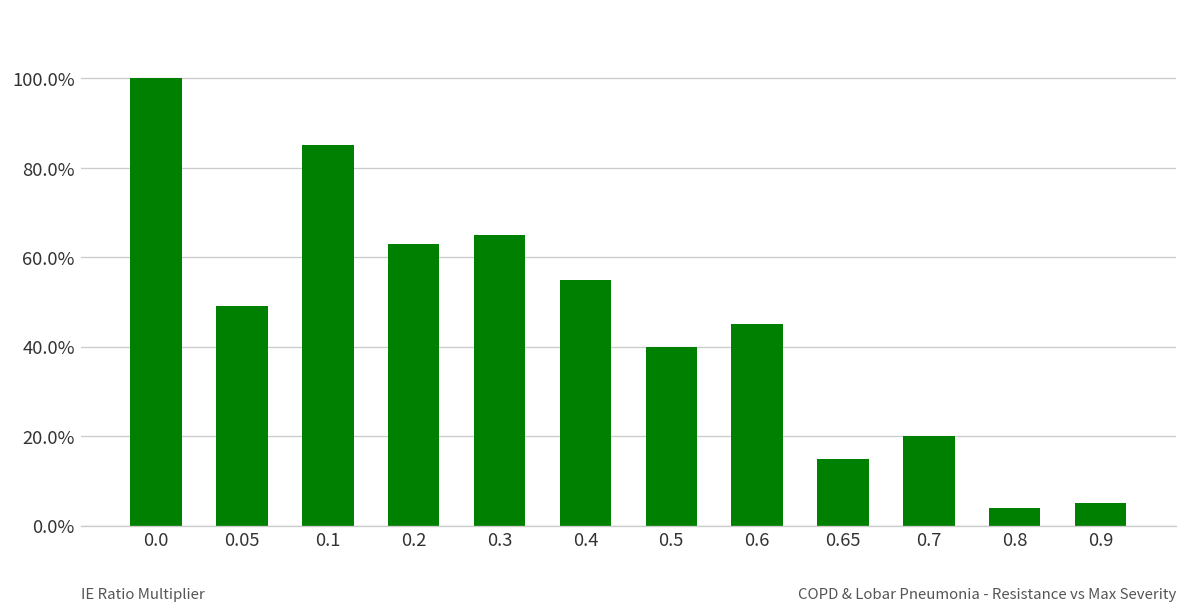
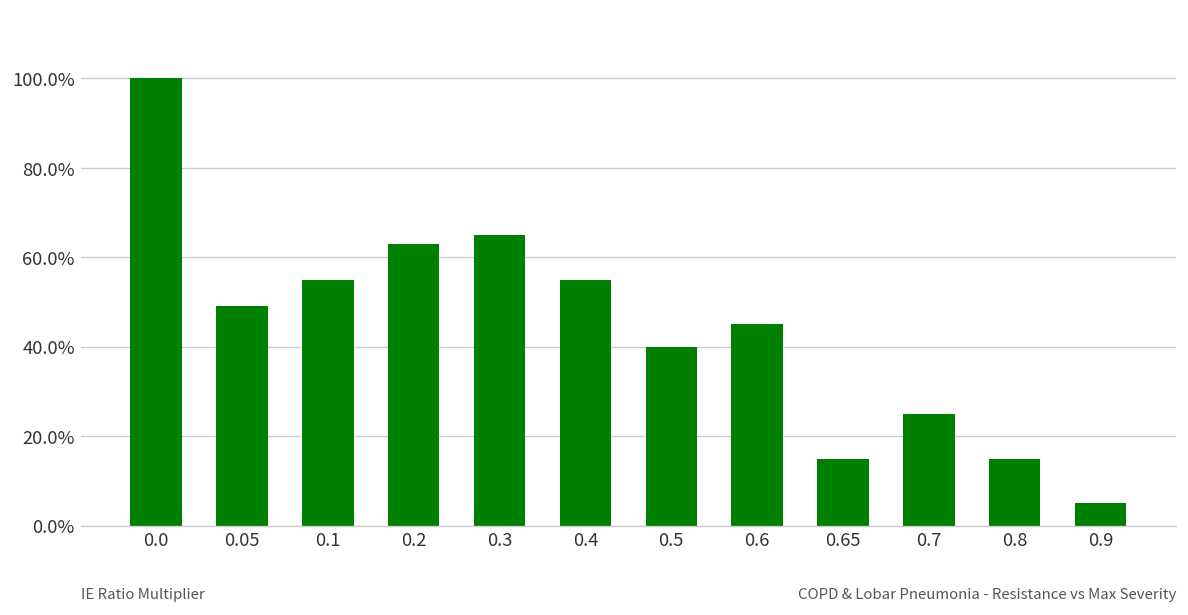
0.1: 85% -> 55%
0.7: 20% -> 25%
0.8: 4% -> 15%
